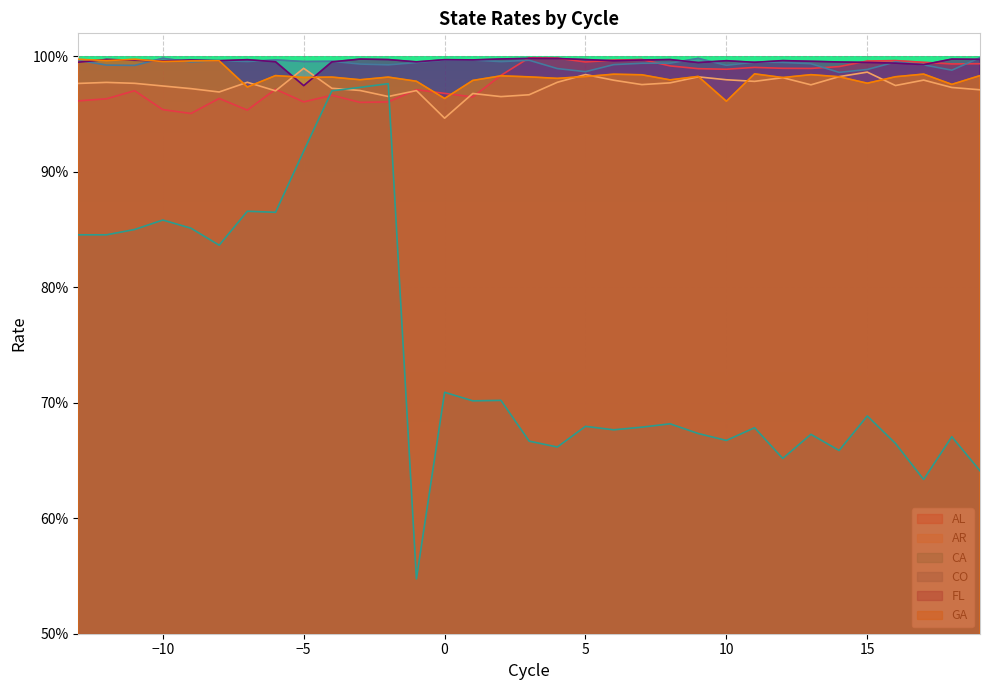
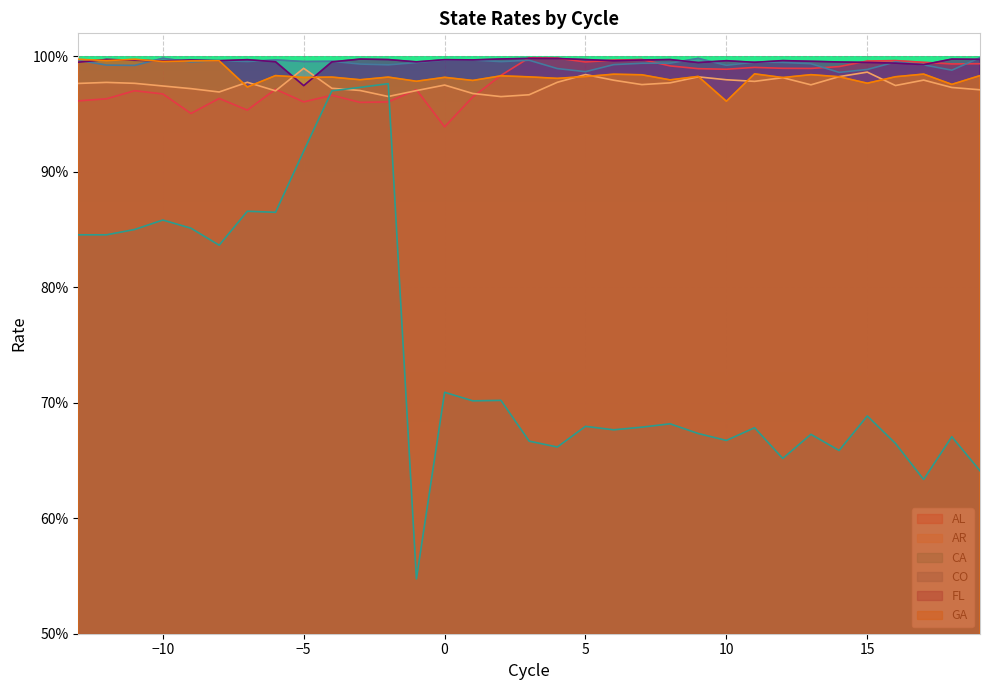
AL, −10: 95.4% -> 96.8%
AL, 0: 96.8% -> 93.9%
AR, 0: 94.7% -> 97.5%
GA, 0: 96.4% -> 98.2%
